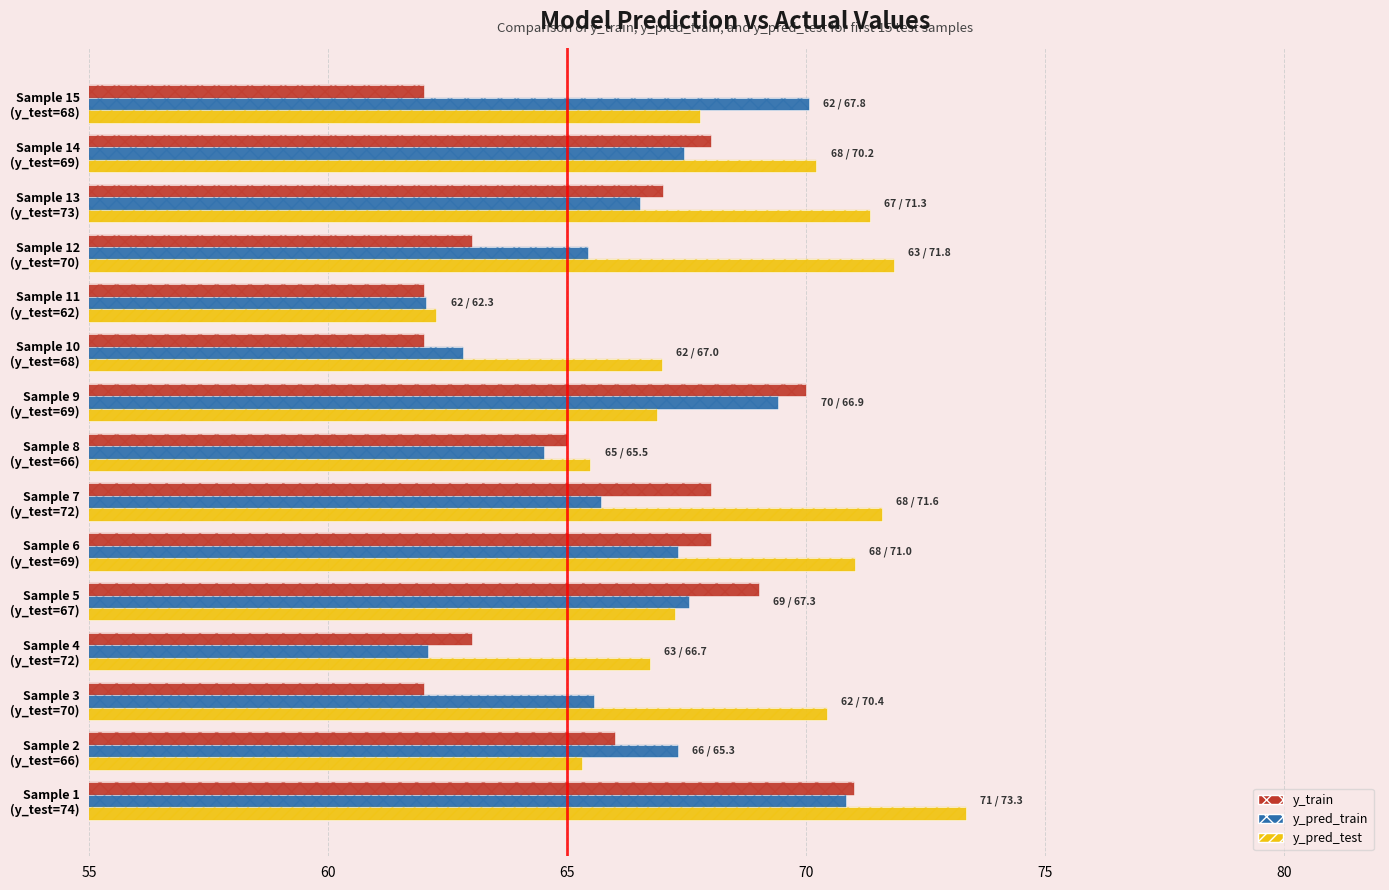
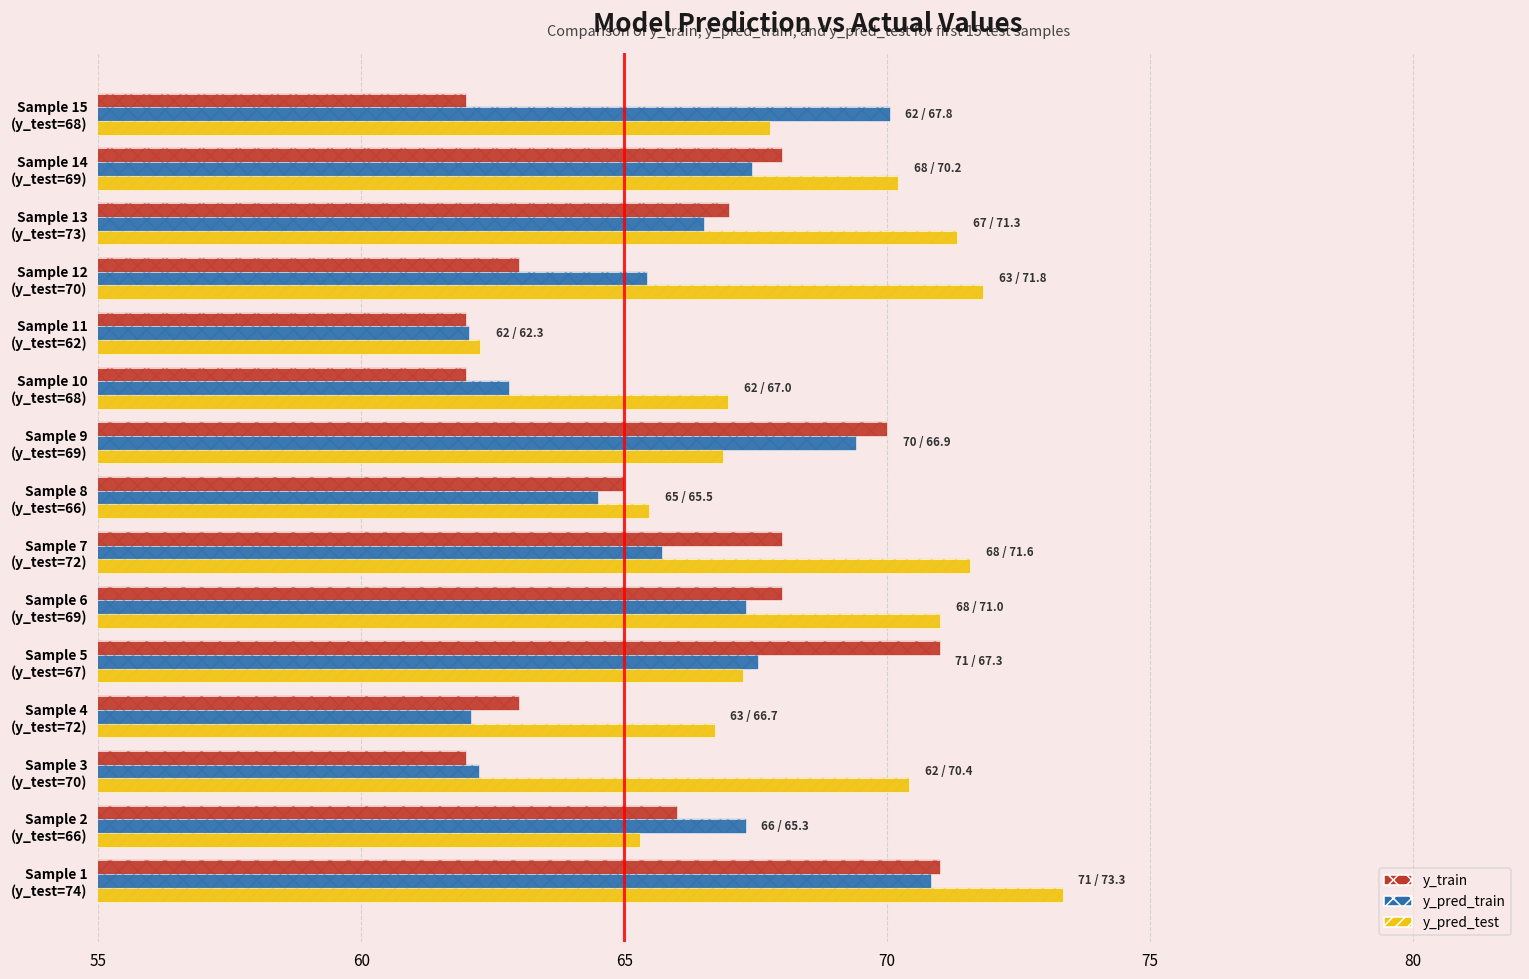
y_train, Sample 5 (y_test=67): 69 -> 71
y_pred_train, Sample 3 (y_test=70): 65.6 -> 62.2
